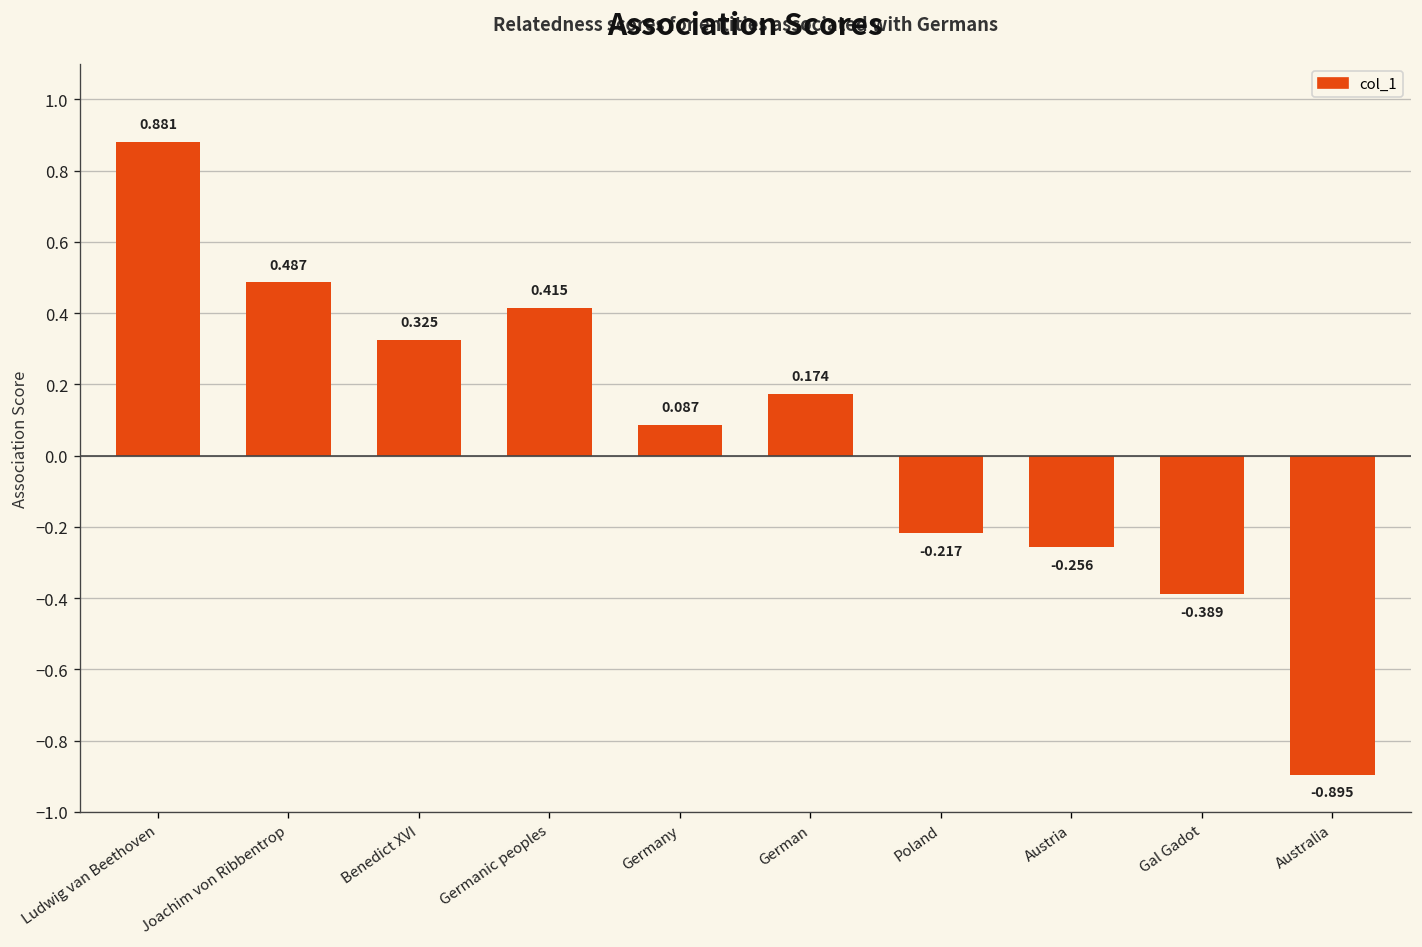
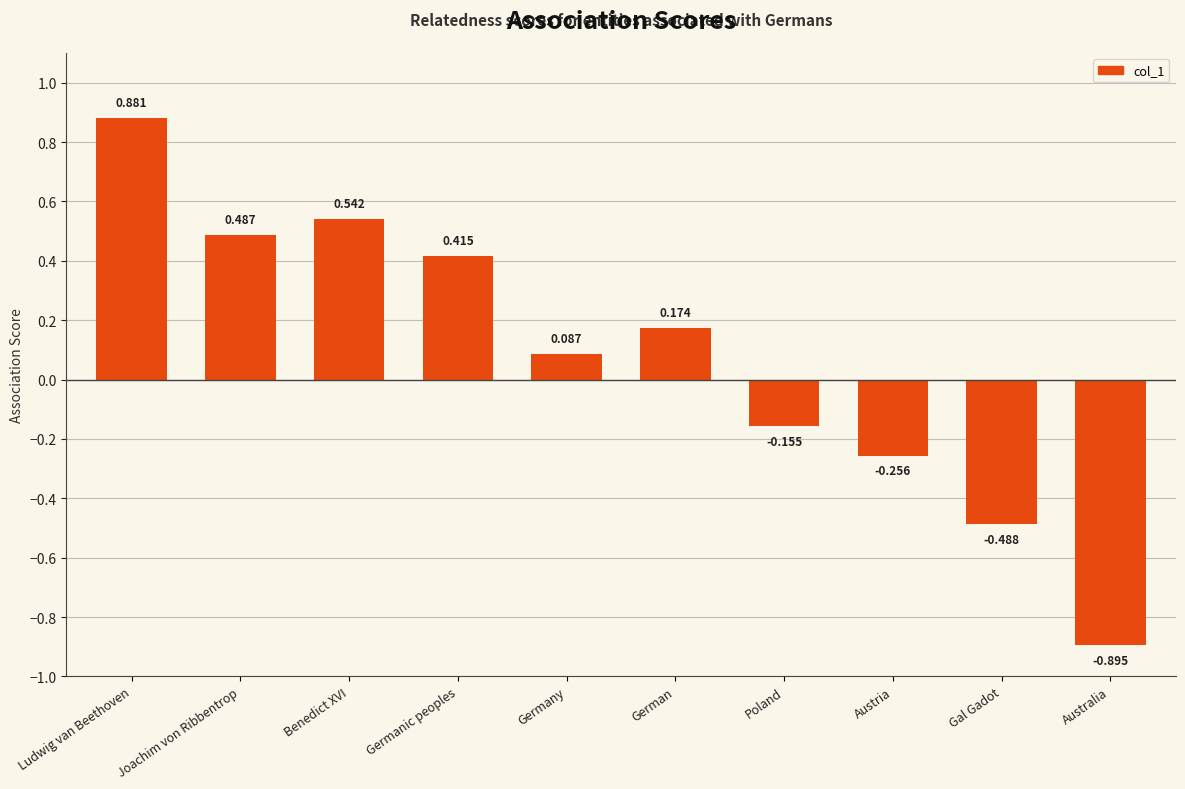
Benedict XVI: 0.325 -> 0.542
Poland: -0.217 -> -0.155
Gal Gadot: -0.389 -> -0.488
